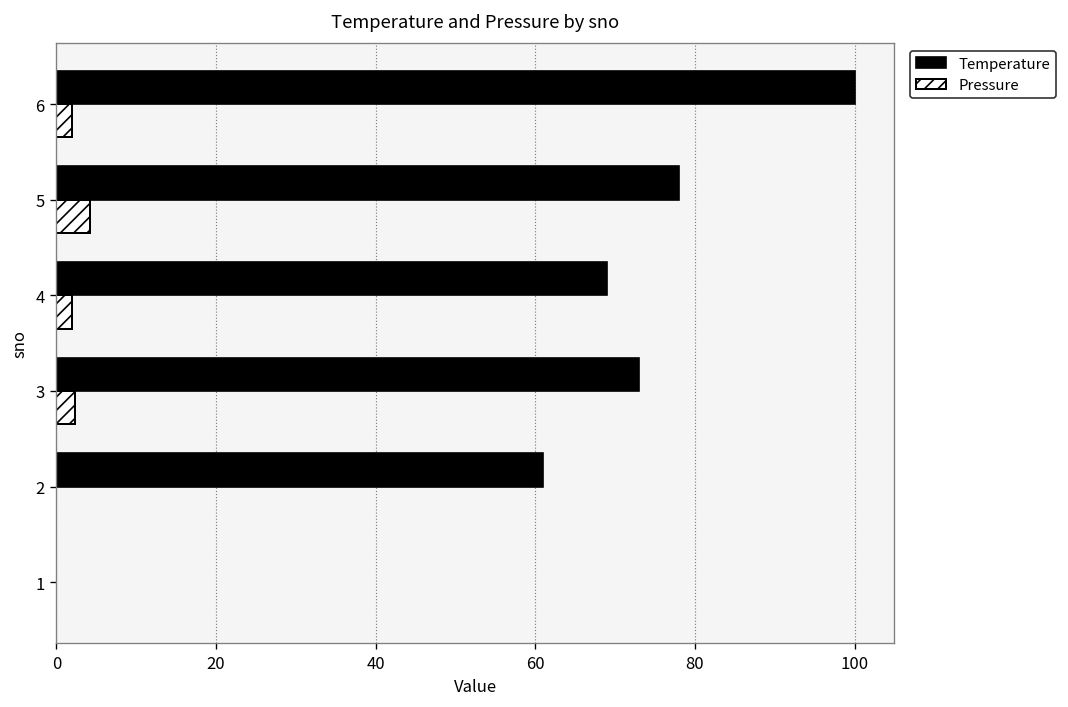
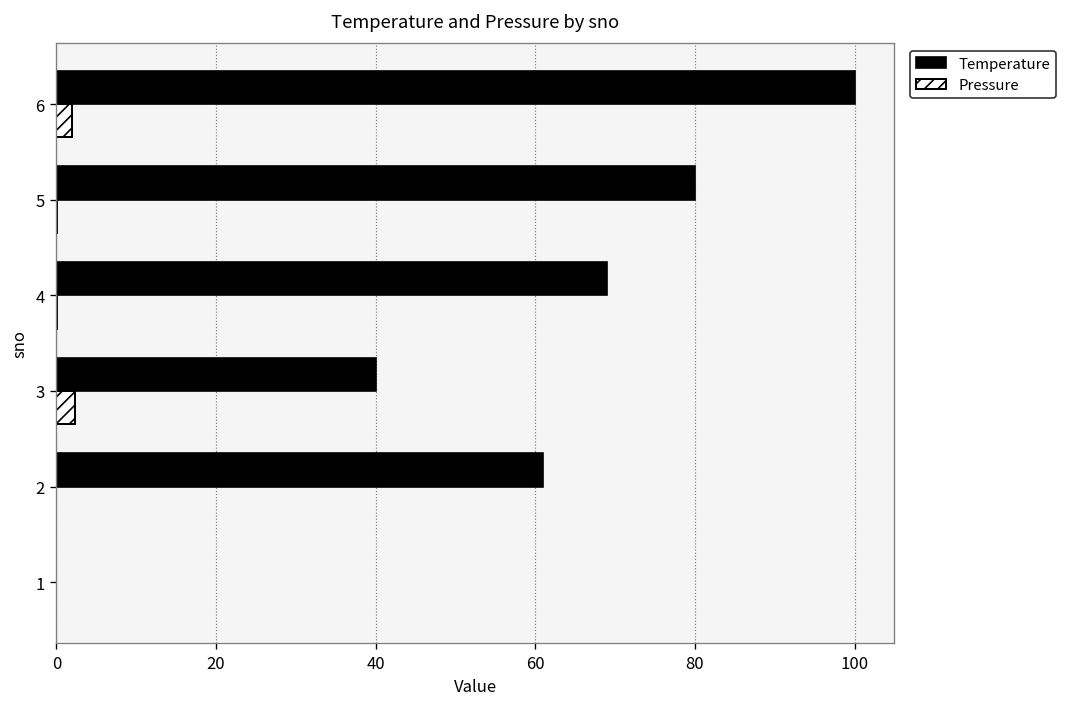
Temperature, 5: 78 -> 80
Pressure, 5: 4 -> 0
Pressure, 4: 2 -> 0
Temperature, 3: 73 -> 40
